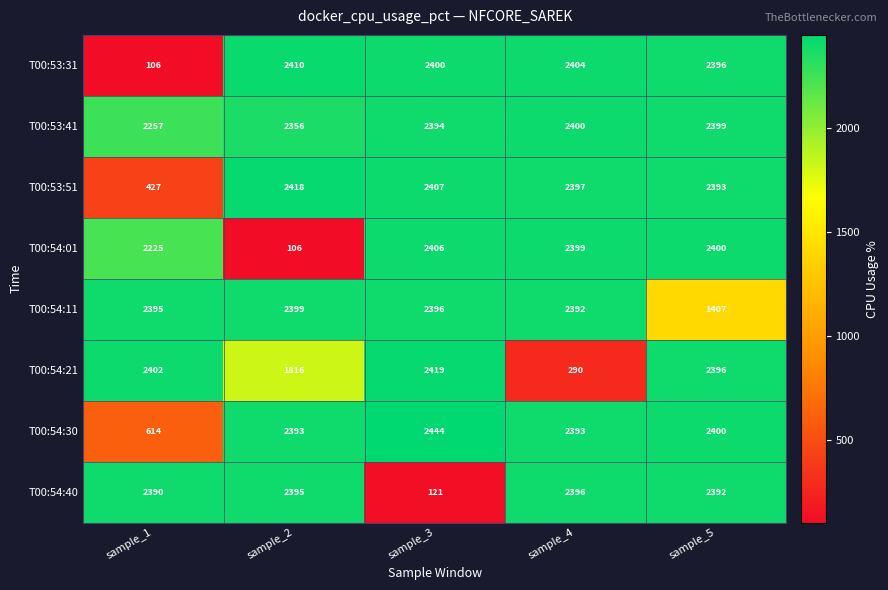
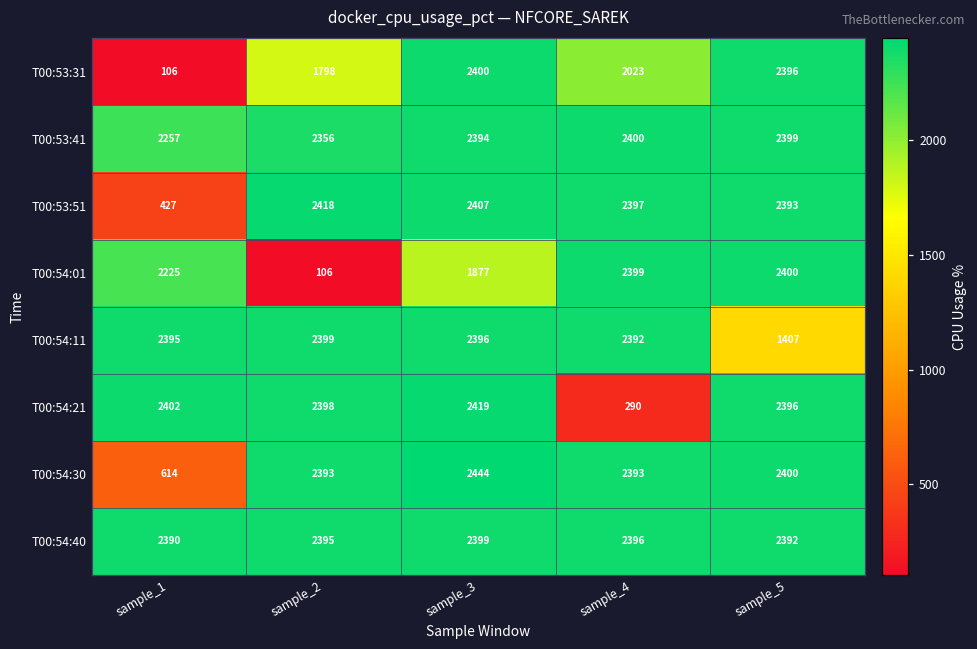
T00:53:31, sample_2: 2410 -> 1798
T00:53:31, sample_4: 2404 -> 2023
T00:54:01, sample_3: 2406 -> 1877
T00:54:21, sample_2: 1816 -> 2398
T00:54:40, sample_3: 121 -> 2399
